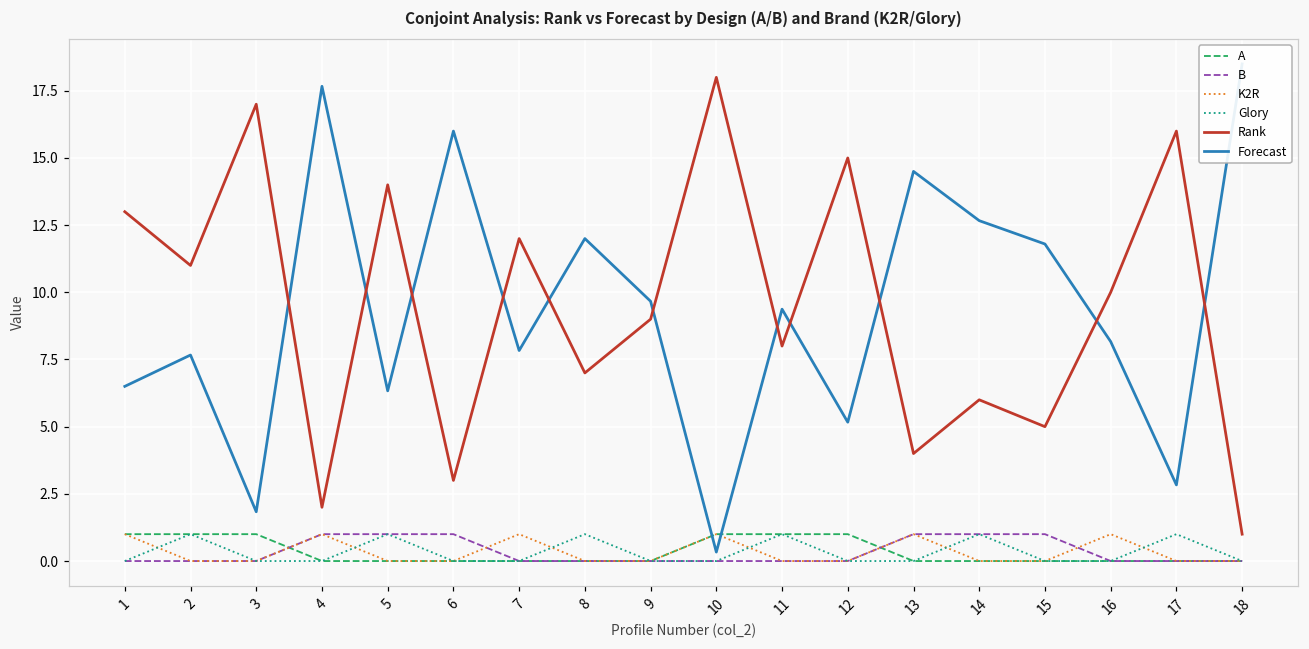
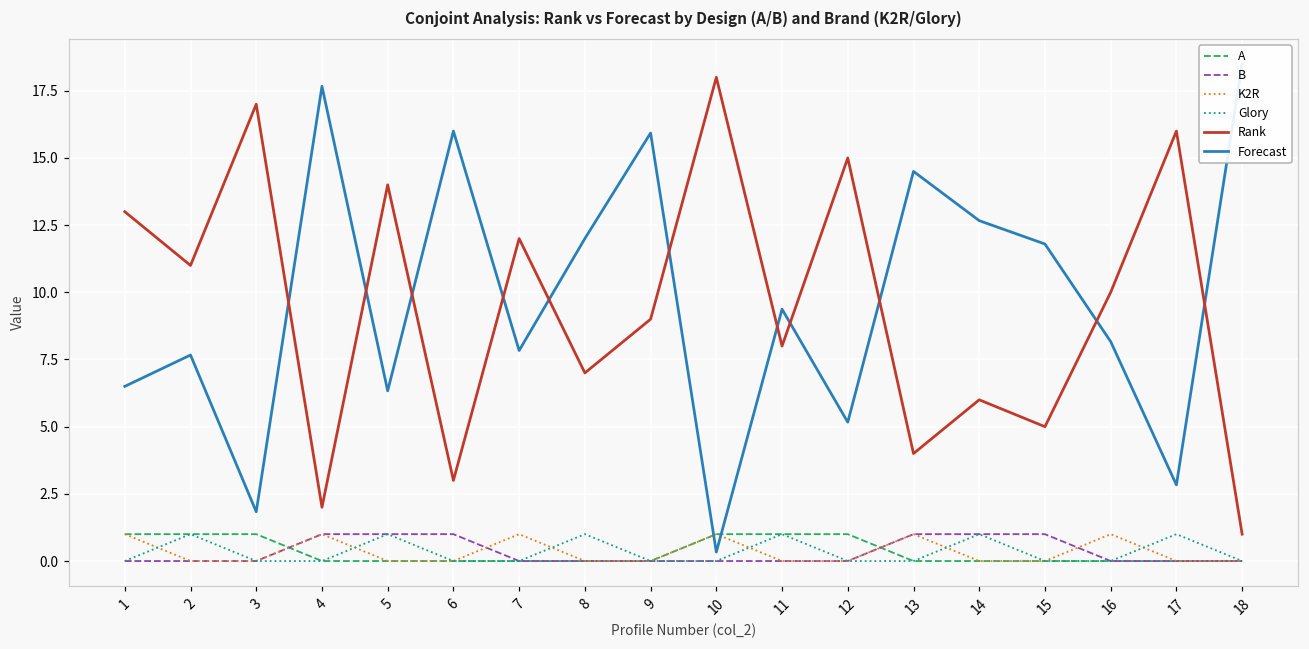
Forecast, 9: 9.7 -> 15.9
